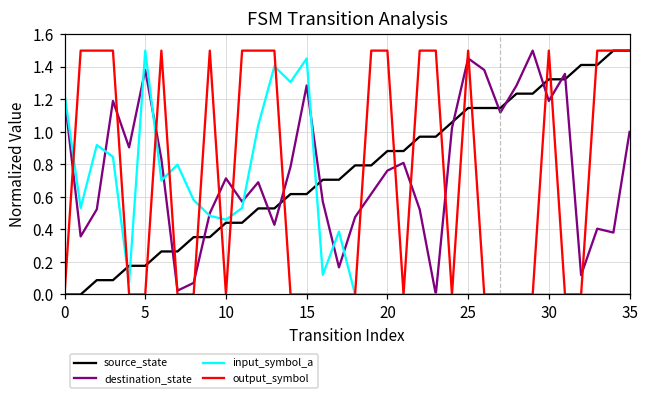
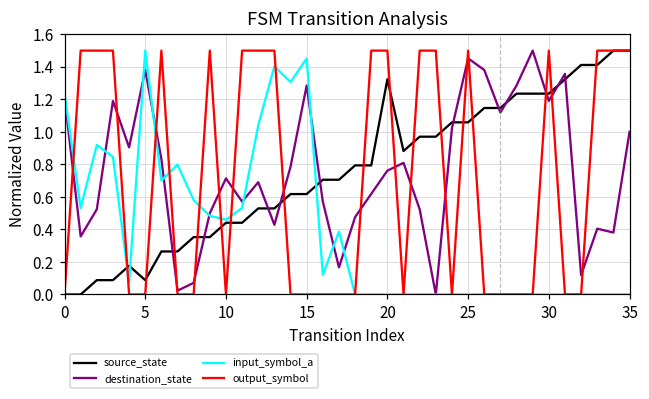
source_state, 5: 0.18 -> 0.09
source_state, 20: 0.88 -> 1.32
source_state, 25: 1.15 -> 1.06
source_state, 30: 1.32 -> 1.24
